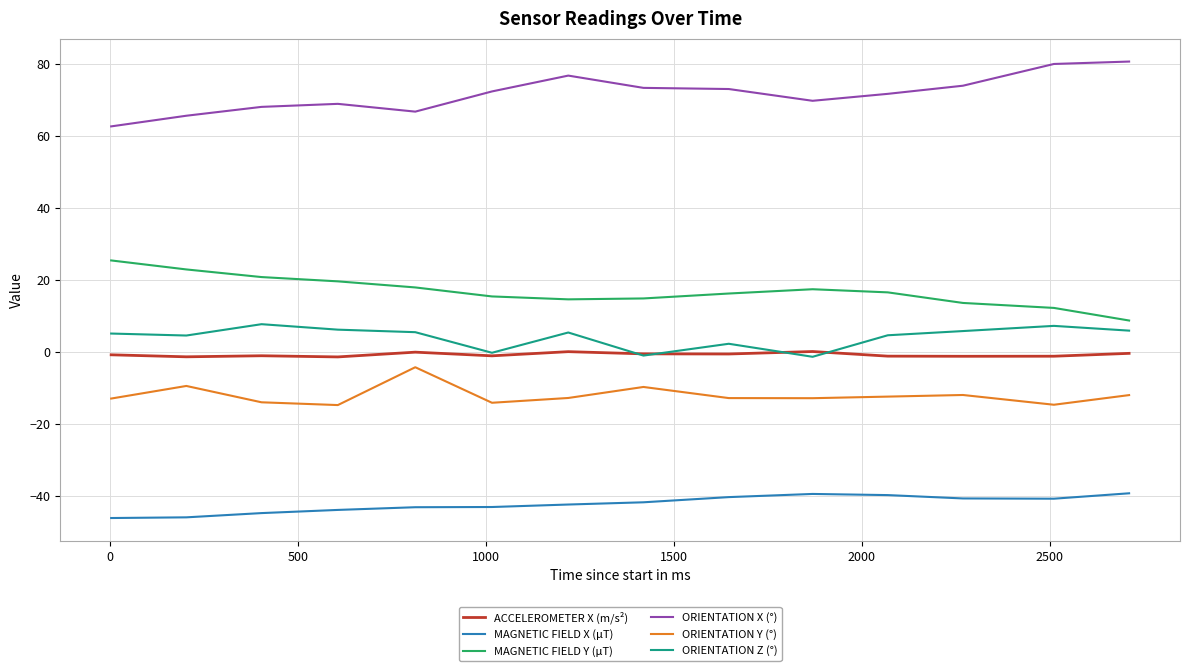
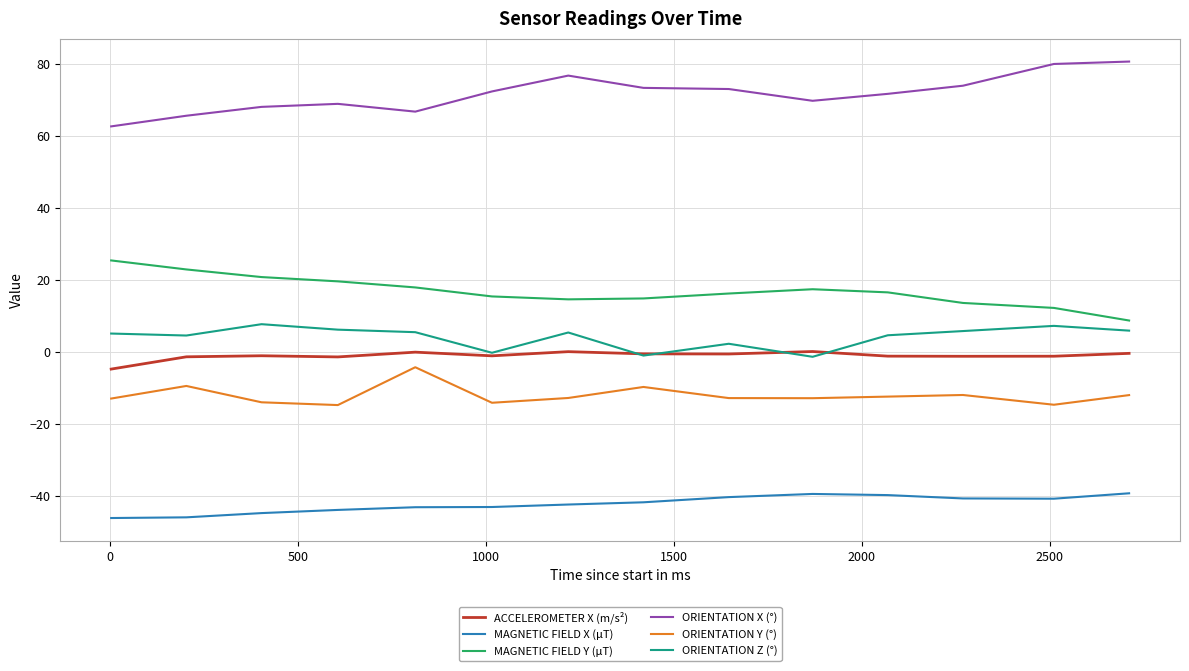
ACCELEROMETER X (m/s²), 0: -1 -> -5
